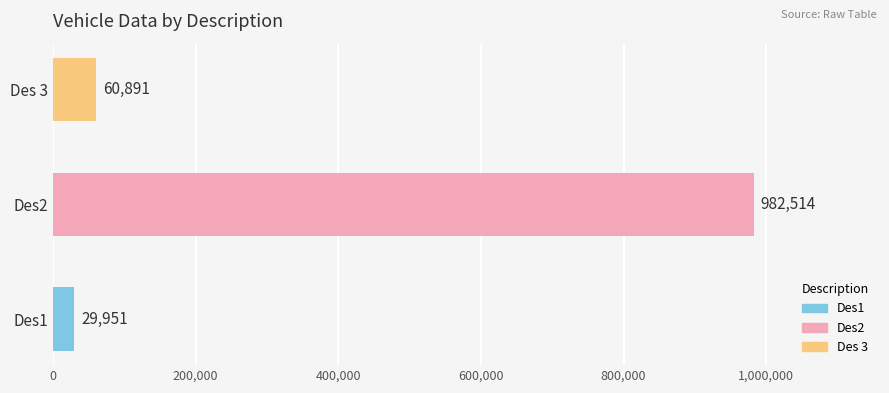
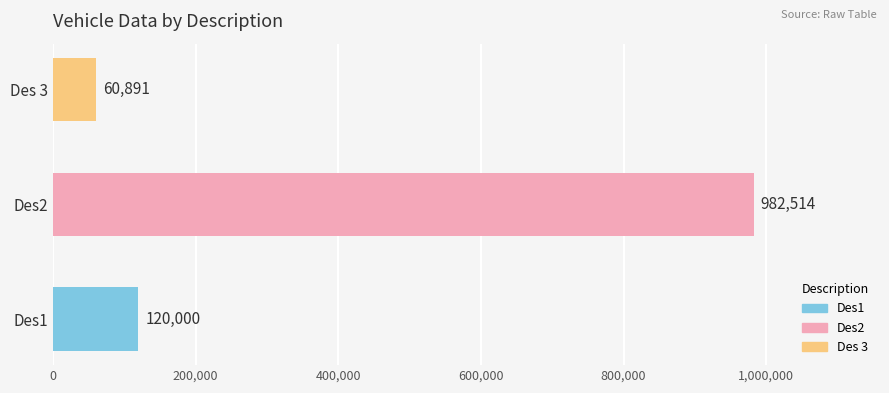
Des1: 29,951 -> 120,000
